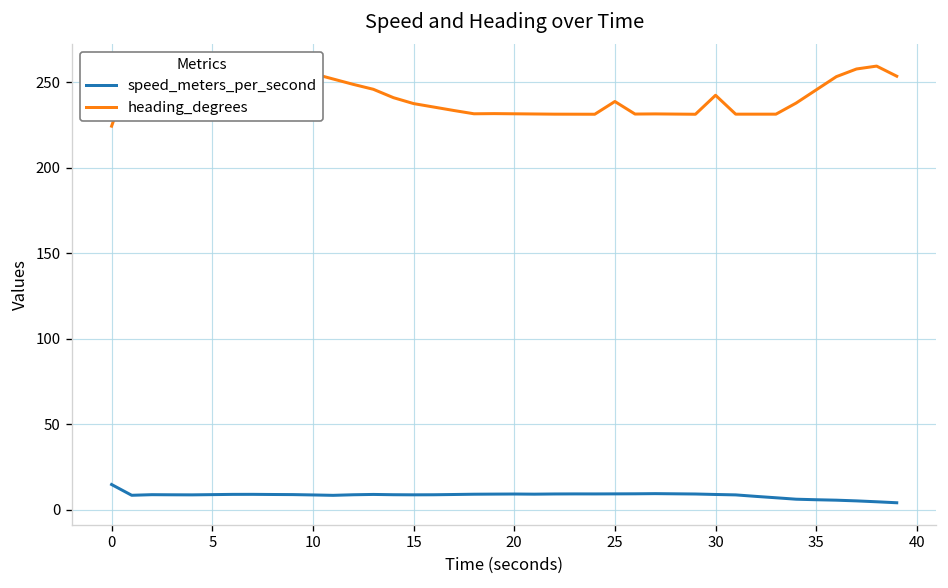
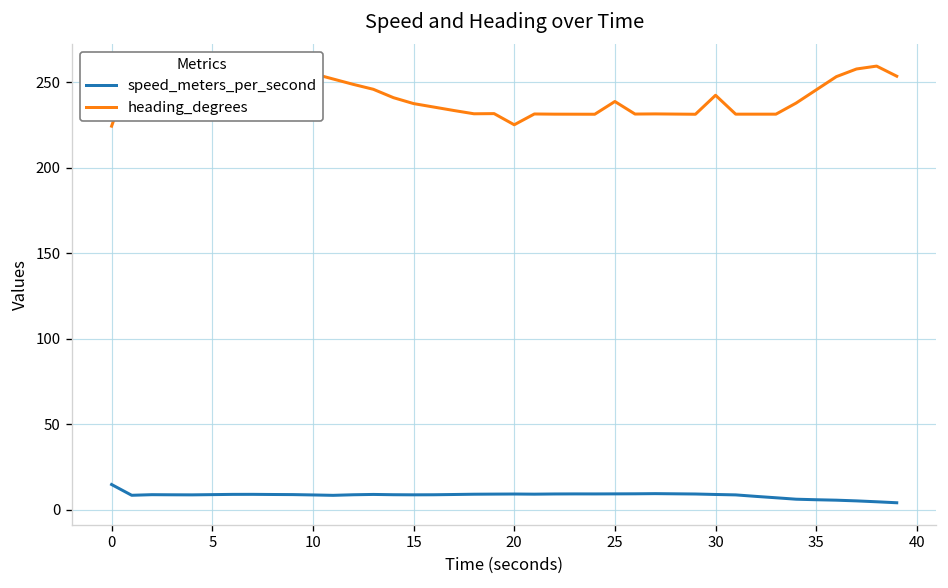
heading_degrees, 20: 231 -> 225
